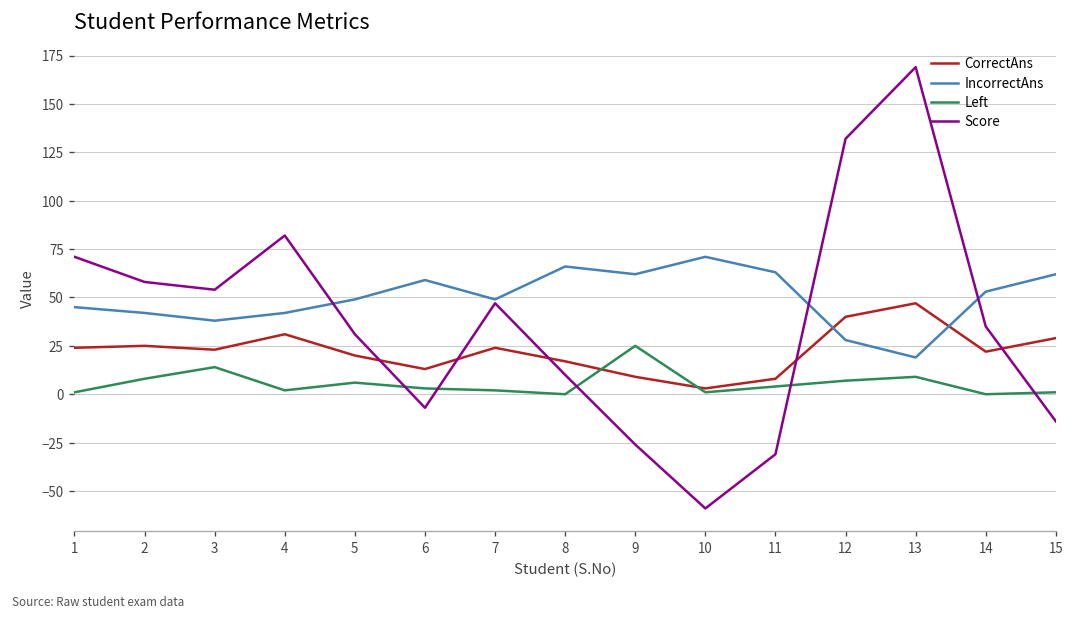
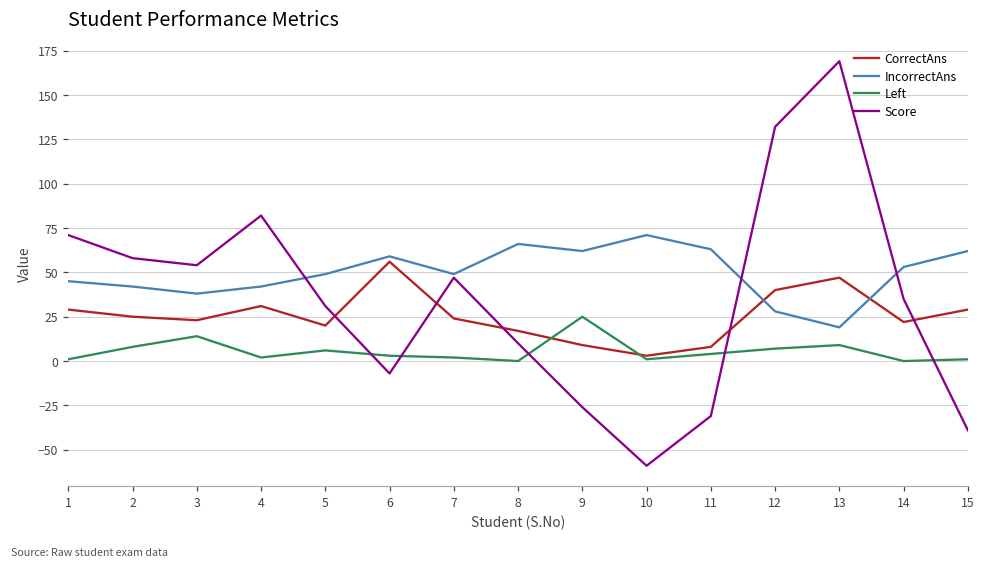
CorrectAns, 1: 24 -> 29
CorrectAns, 6: 13 -> 56
Score, 15: -14 -> -39
